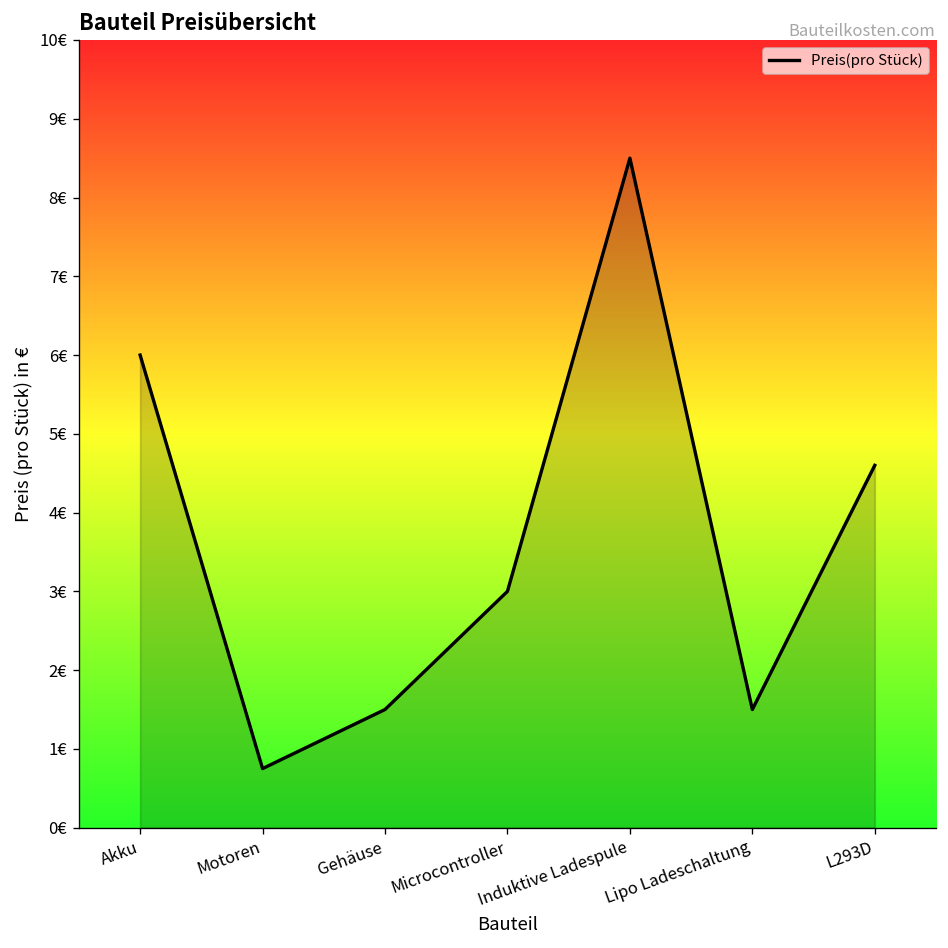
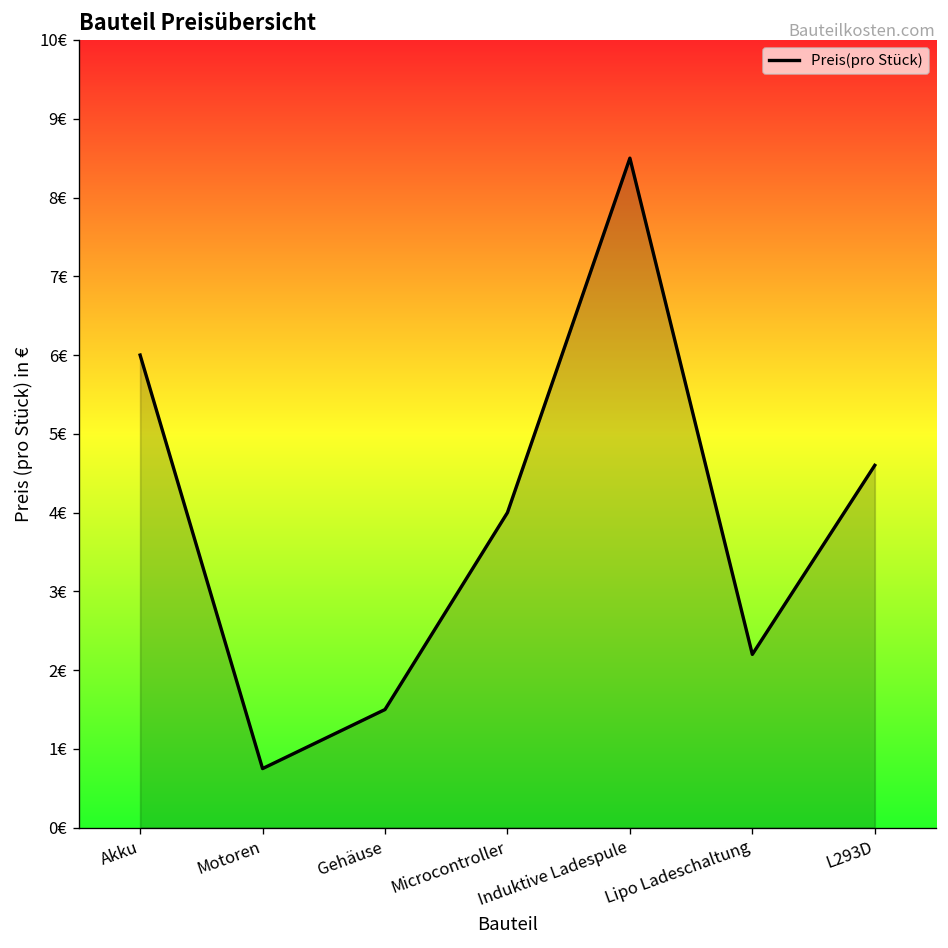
Microcontroller: 3€ -> 4€
Lipo Ladeschaltung: 1.5€ -> 2.2€
